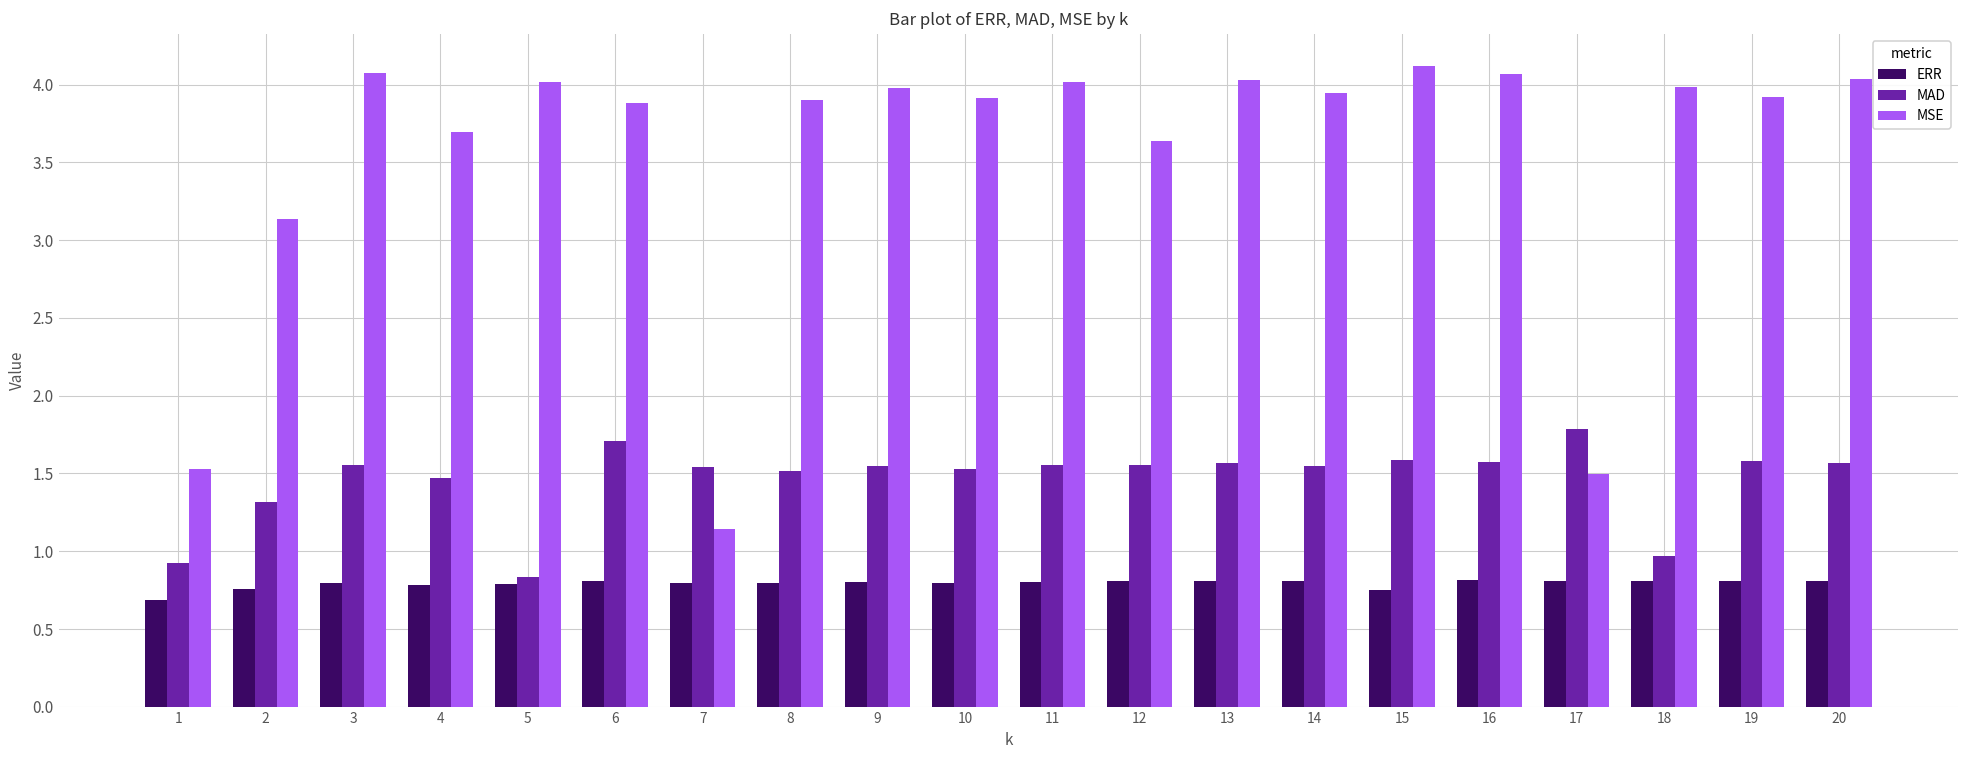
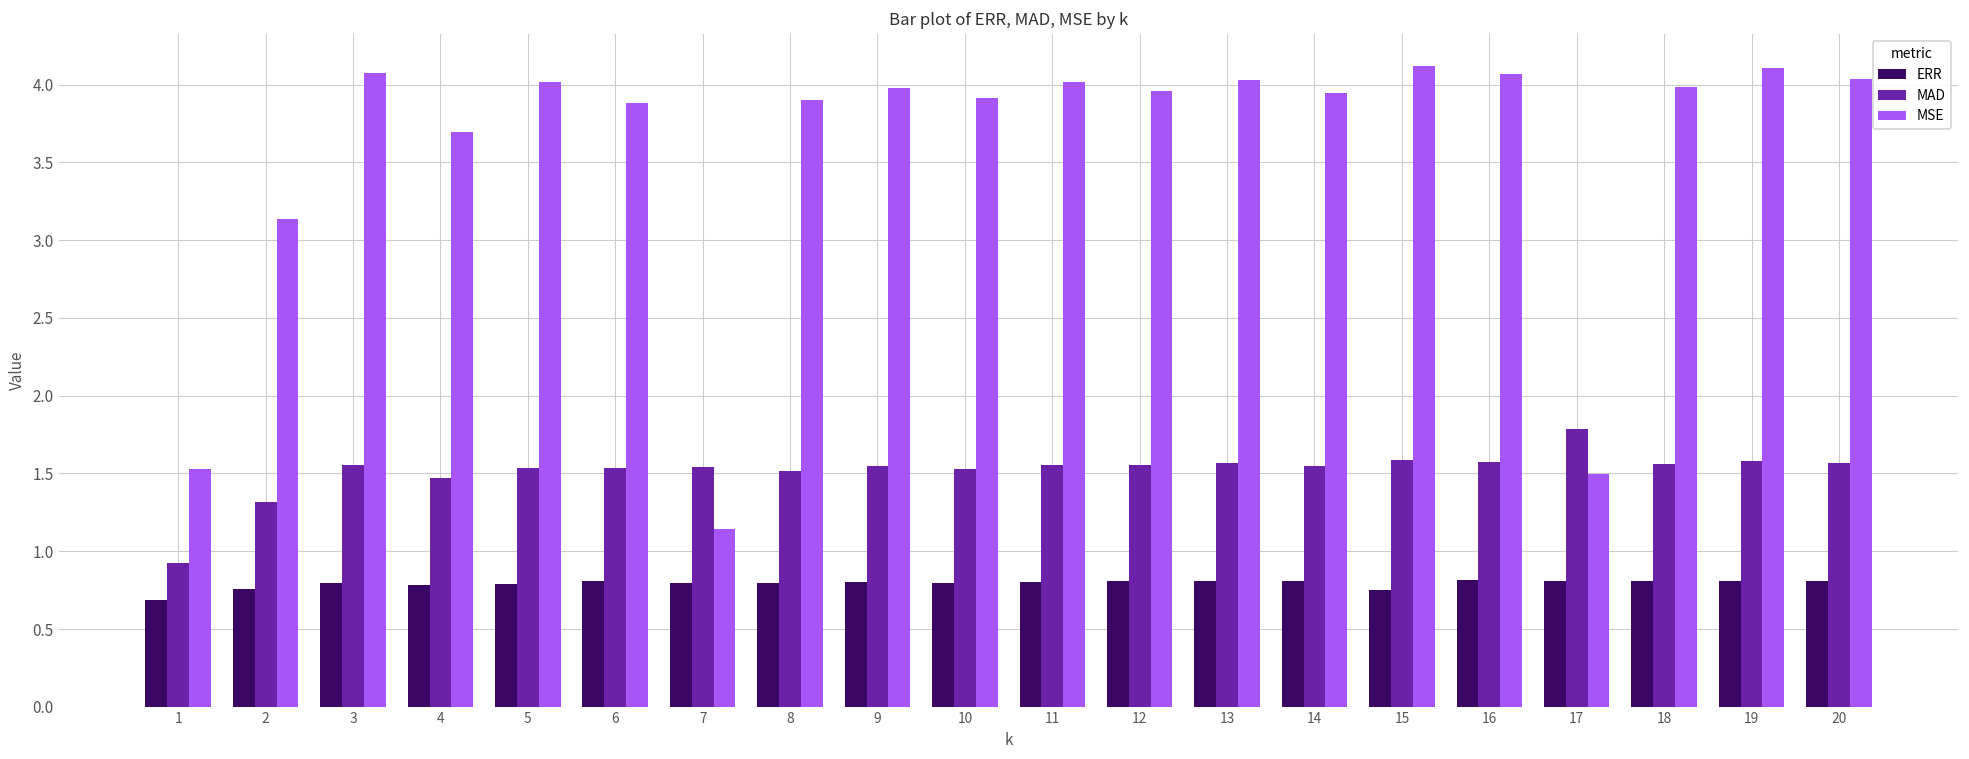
MAD, 5: 0.83 -> 1.54
MAD, 6: 1.71 -> 1.53
MSE, 12: 3.64 -> 3.96
MAD, 18: 0.97 -> 1.56
MSE, 19: 3.92 -> 4.10
